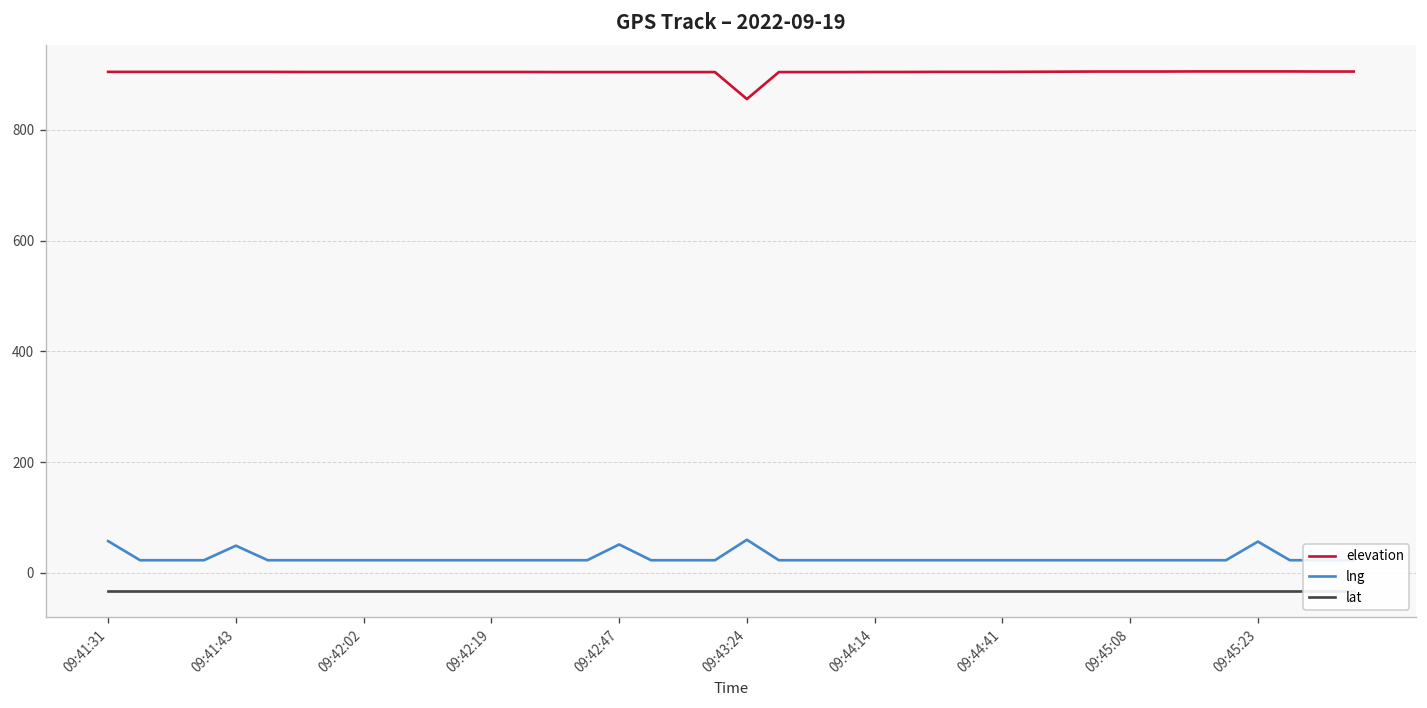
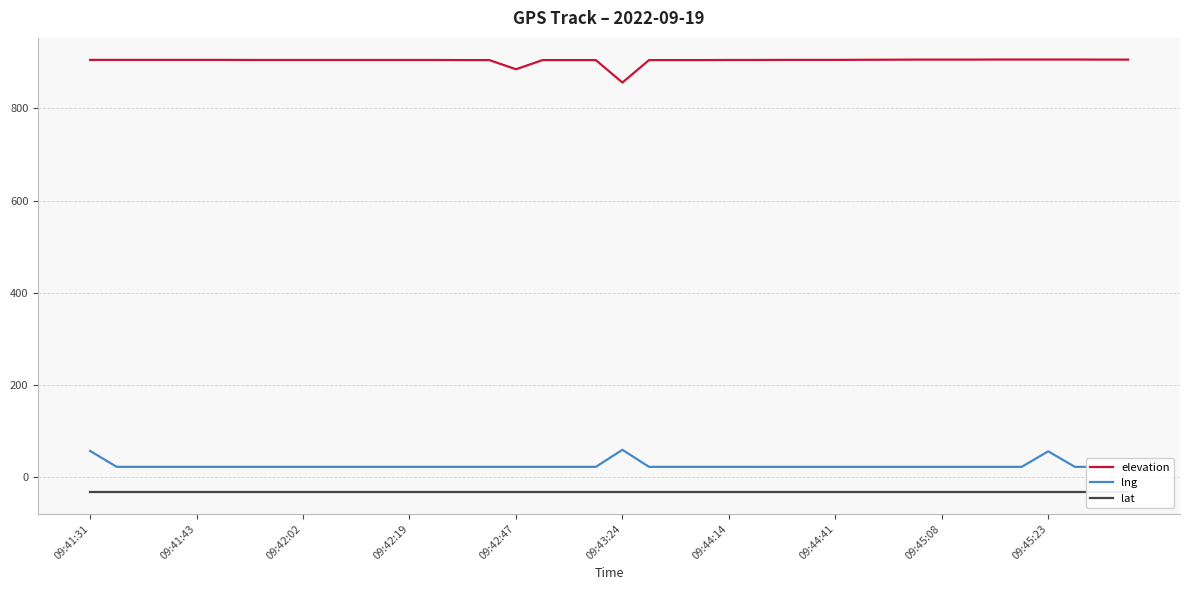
lng, 09:41:43: 50 -> 20
elevation, 09:42:47: 900 -> 880
lng, 09:42:47: 50 -> 20
